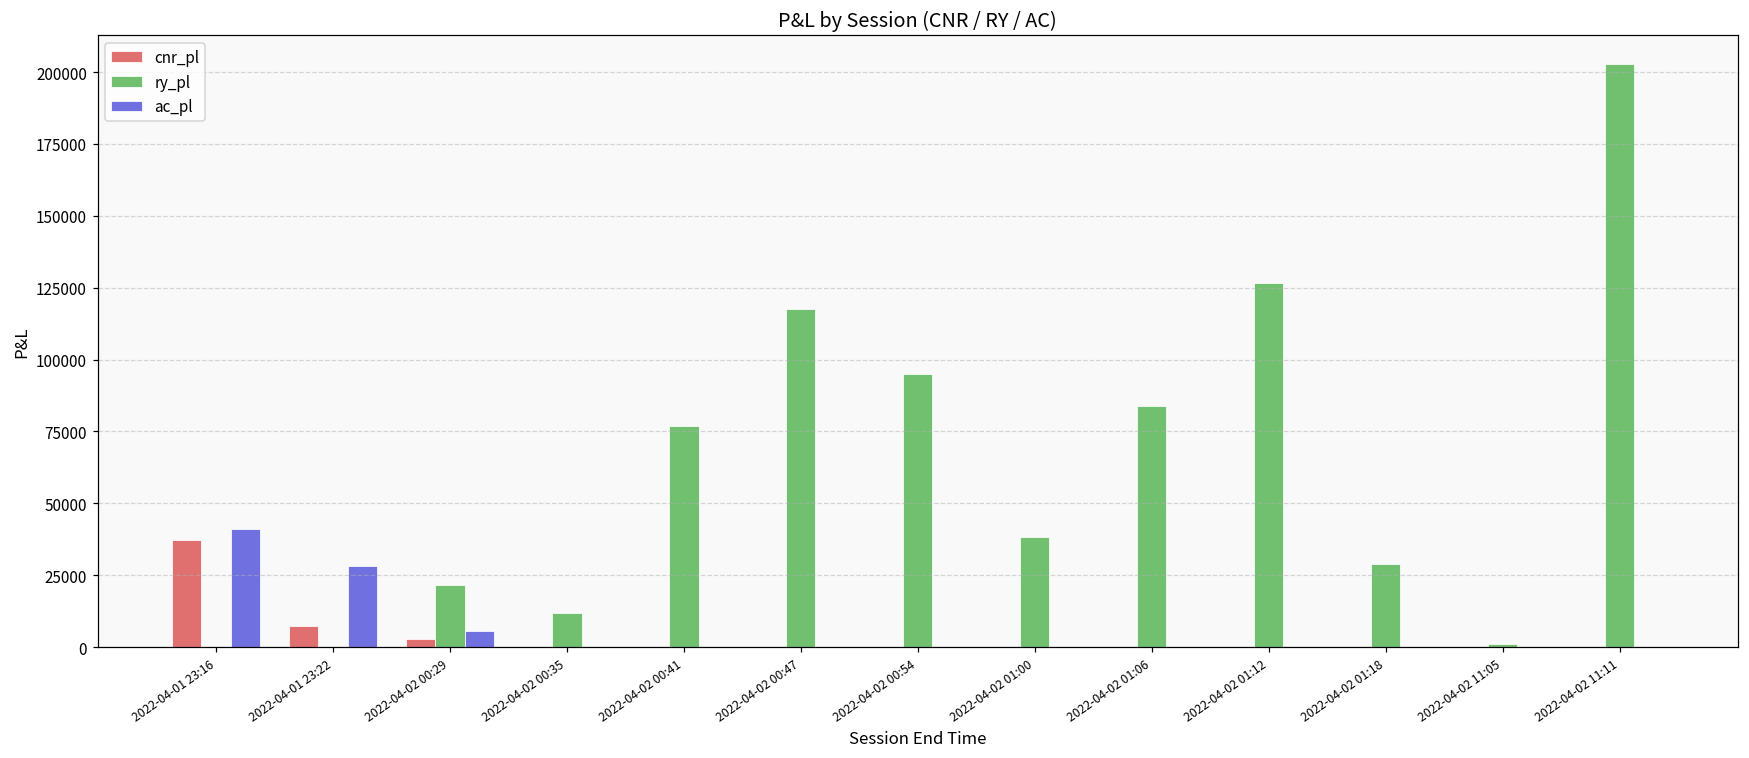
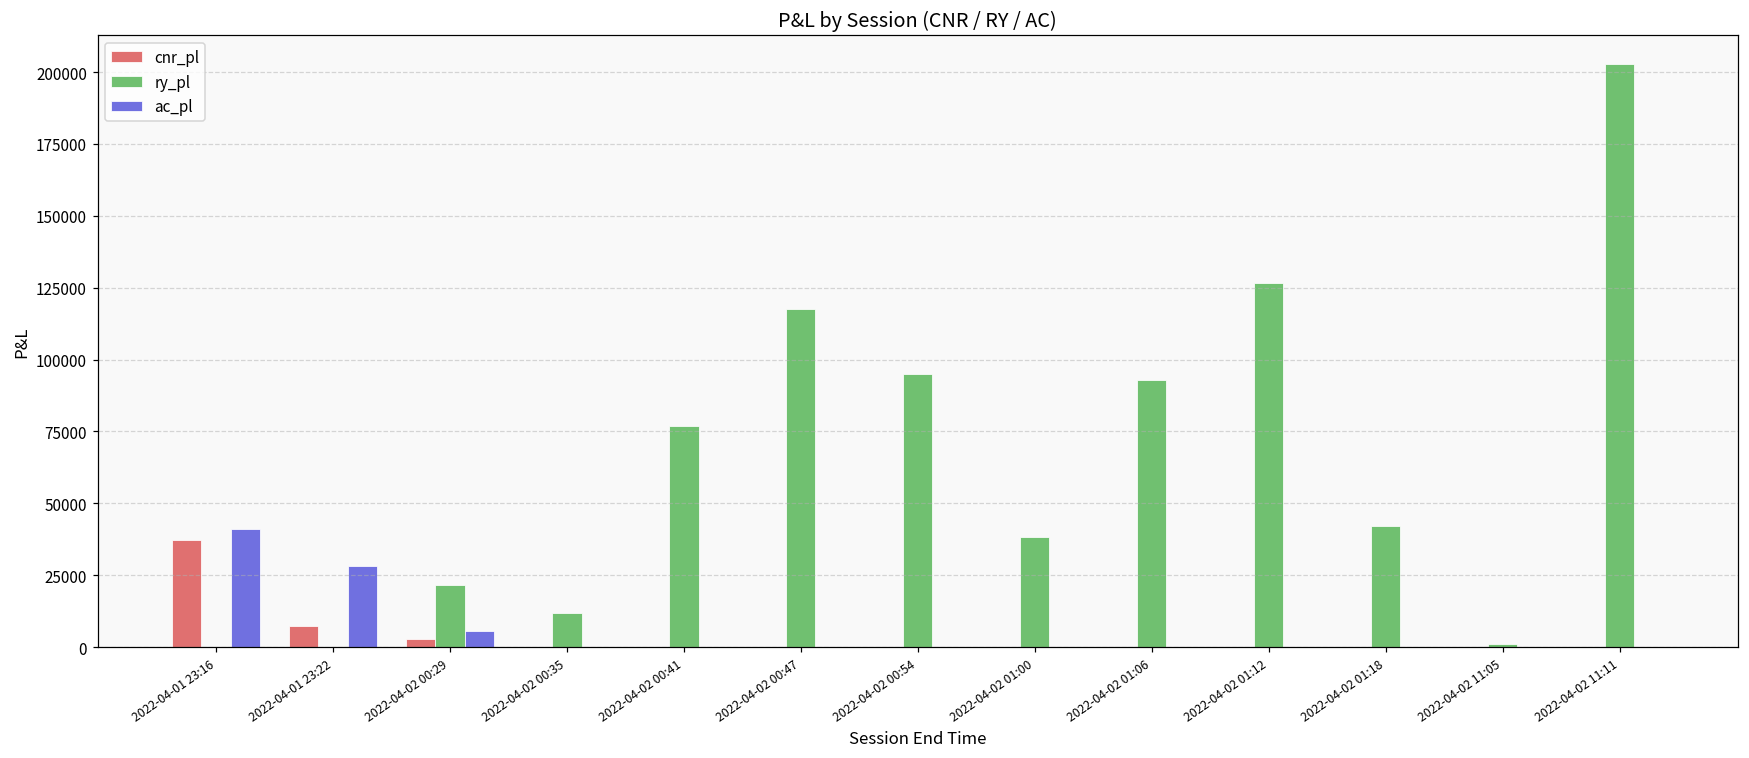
ry_pl, 2022-04-02 01:06: 84000 -> 93000
ry_pl, 2022-04-02 01:18: 29000 -> 42000
